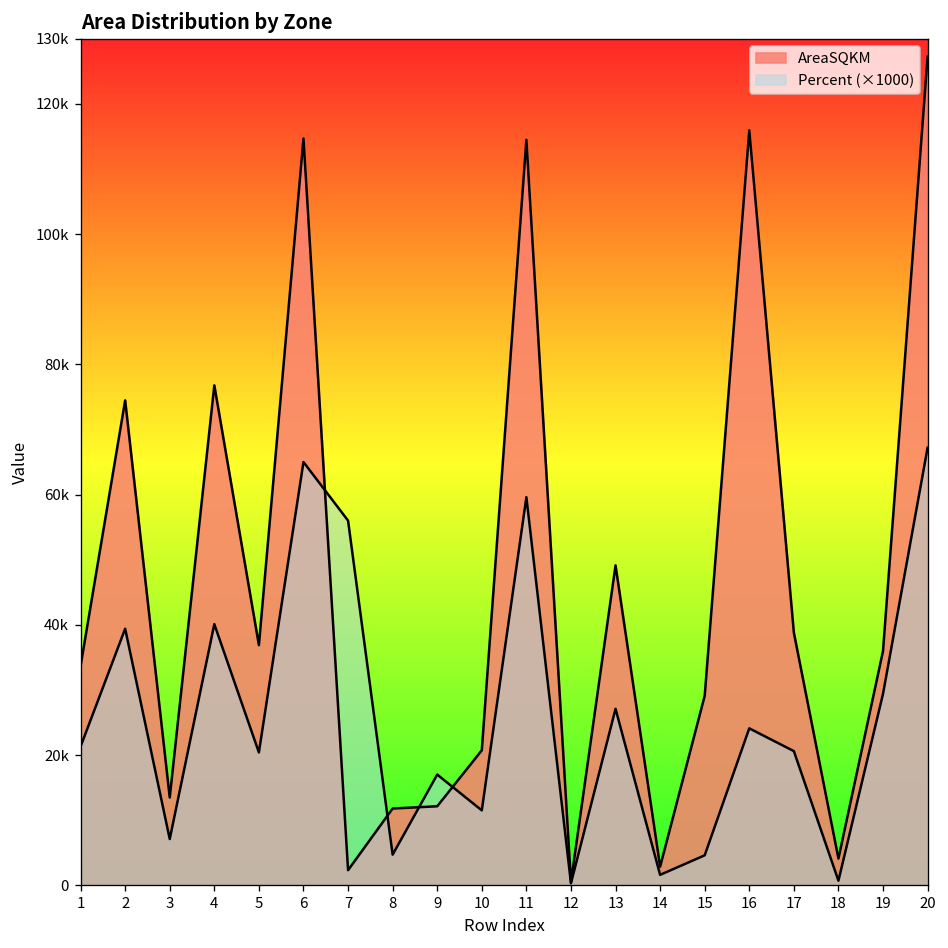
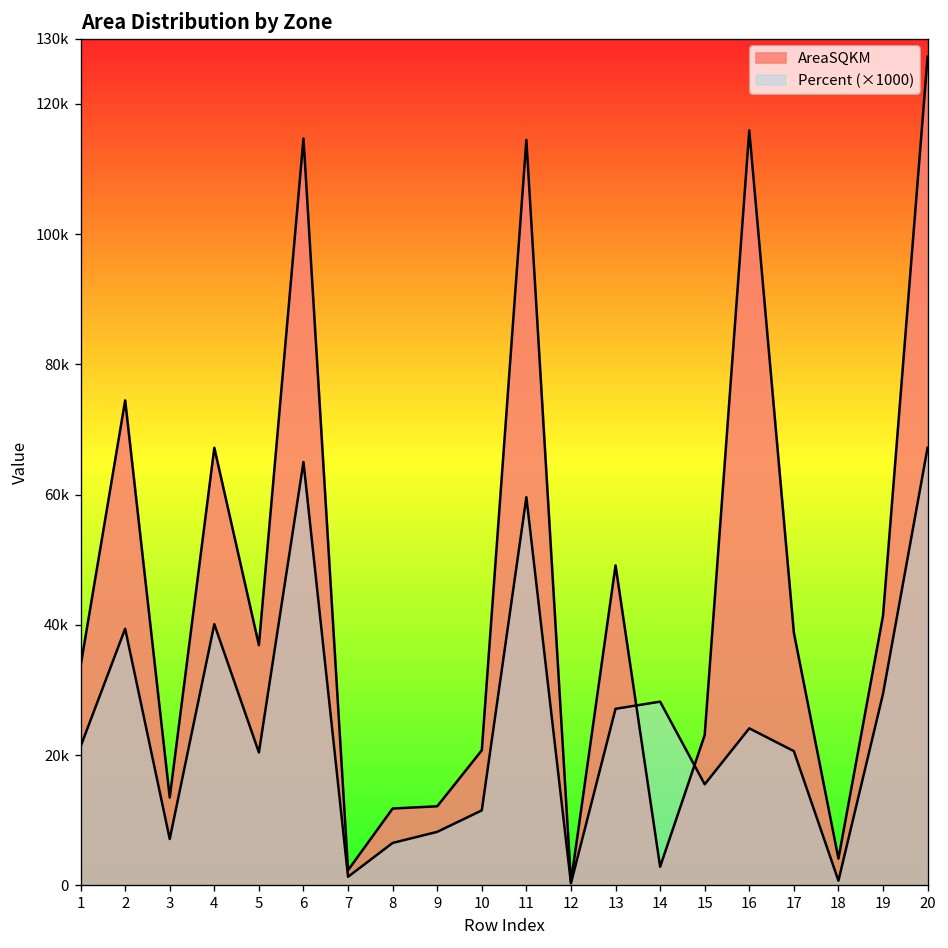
AreaSQKM, 4: 77000 -> 67000
Percent (×1000), 7: 56000 -> 1000
Percent (×1000), 8: 5000 -> 7000
Percent (×1000), 9: 17000 -> 8000
Percent (×1000), 14: 2000 -> 28000
AreaSQKM, 15: 29000 -> 23000
Percent (×1000), 15: 5000 -> 16000
AreaSQKM, 19: 36000 -> 41000
